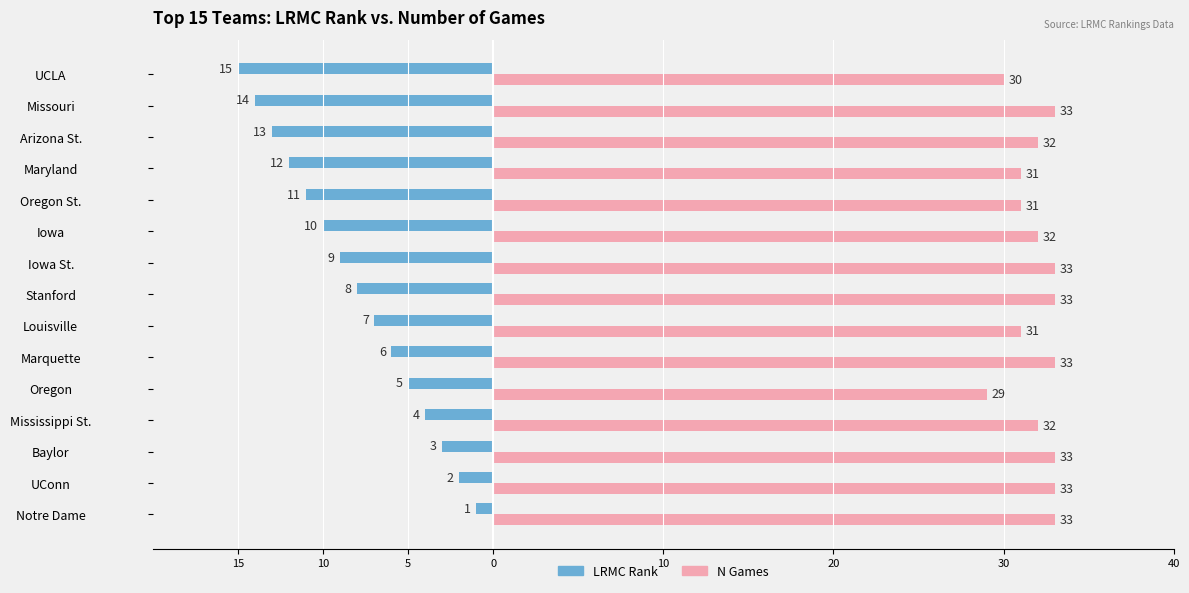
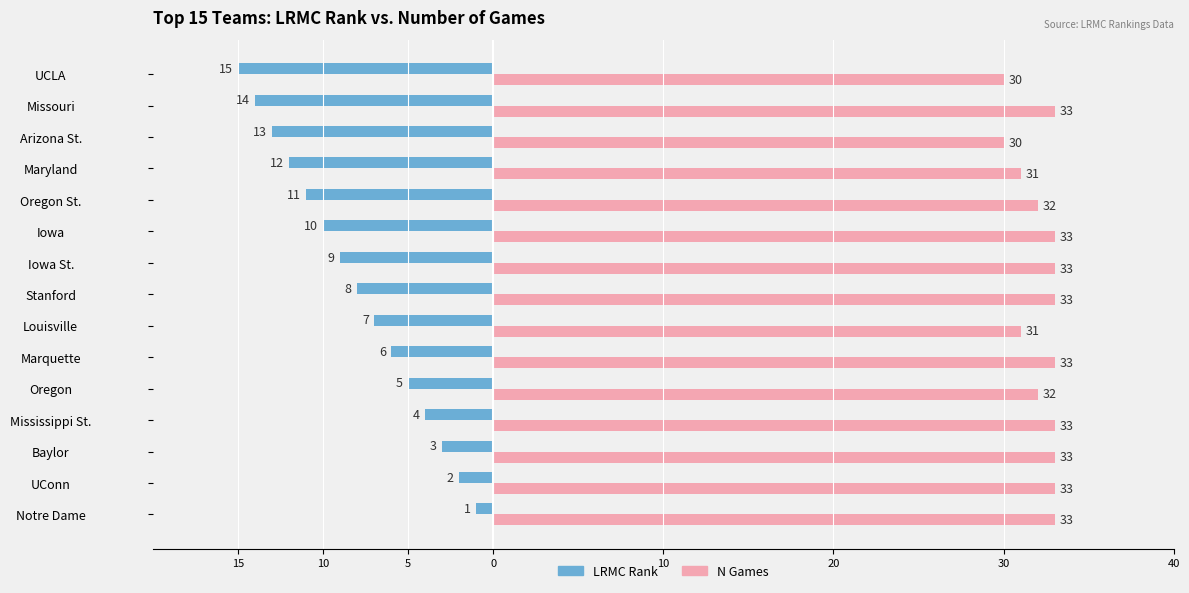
N Games, Arizona St.: 32 -> 30
N Games, Oregon St.: 31 -> 32
N Games, Iowa: 32 -> 33
N Games, Oregon: 29 -> 32
N Games, Mississippi St.: 32 -> 33
